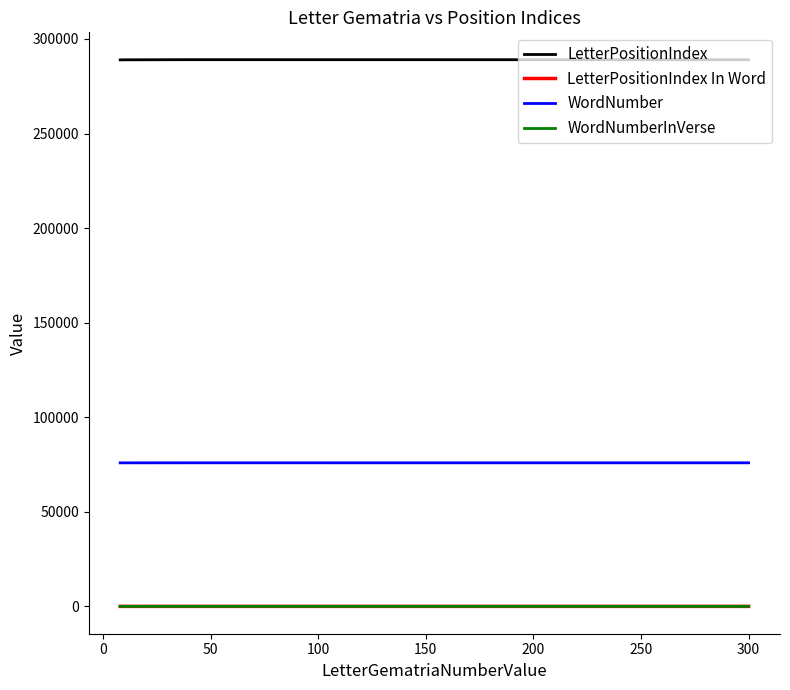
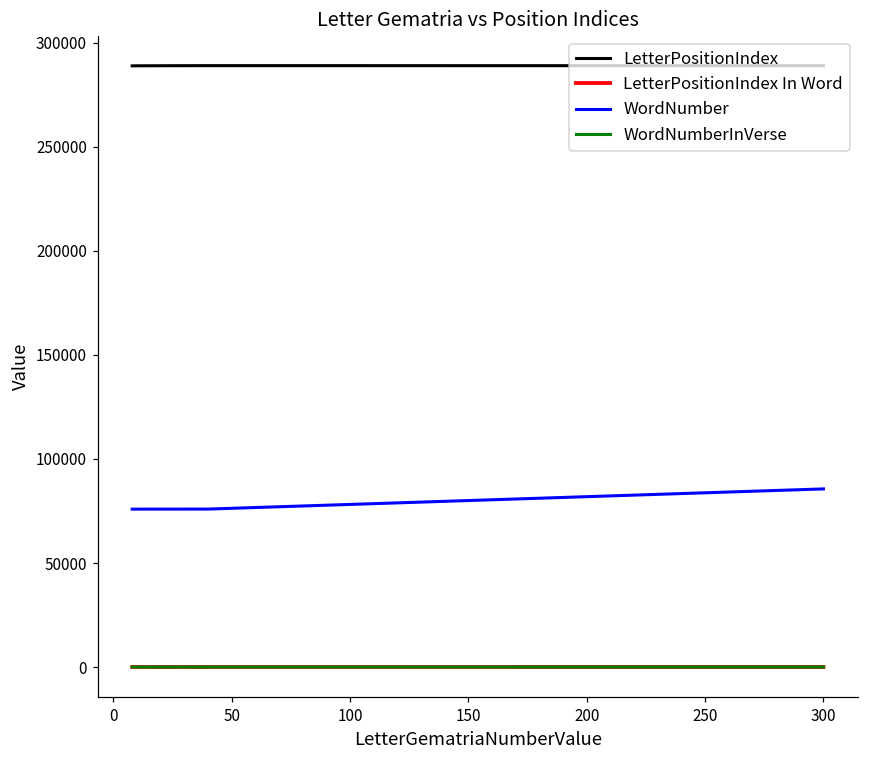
WordNumber, 300: 76000 -> 86000
